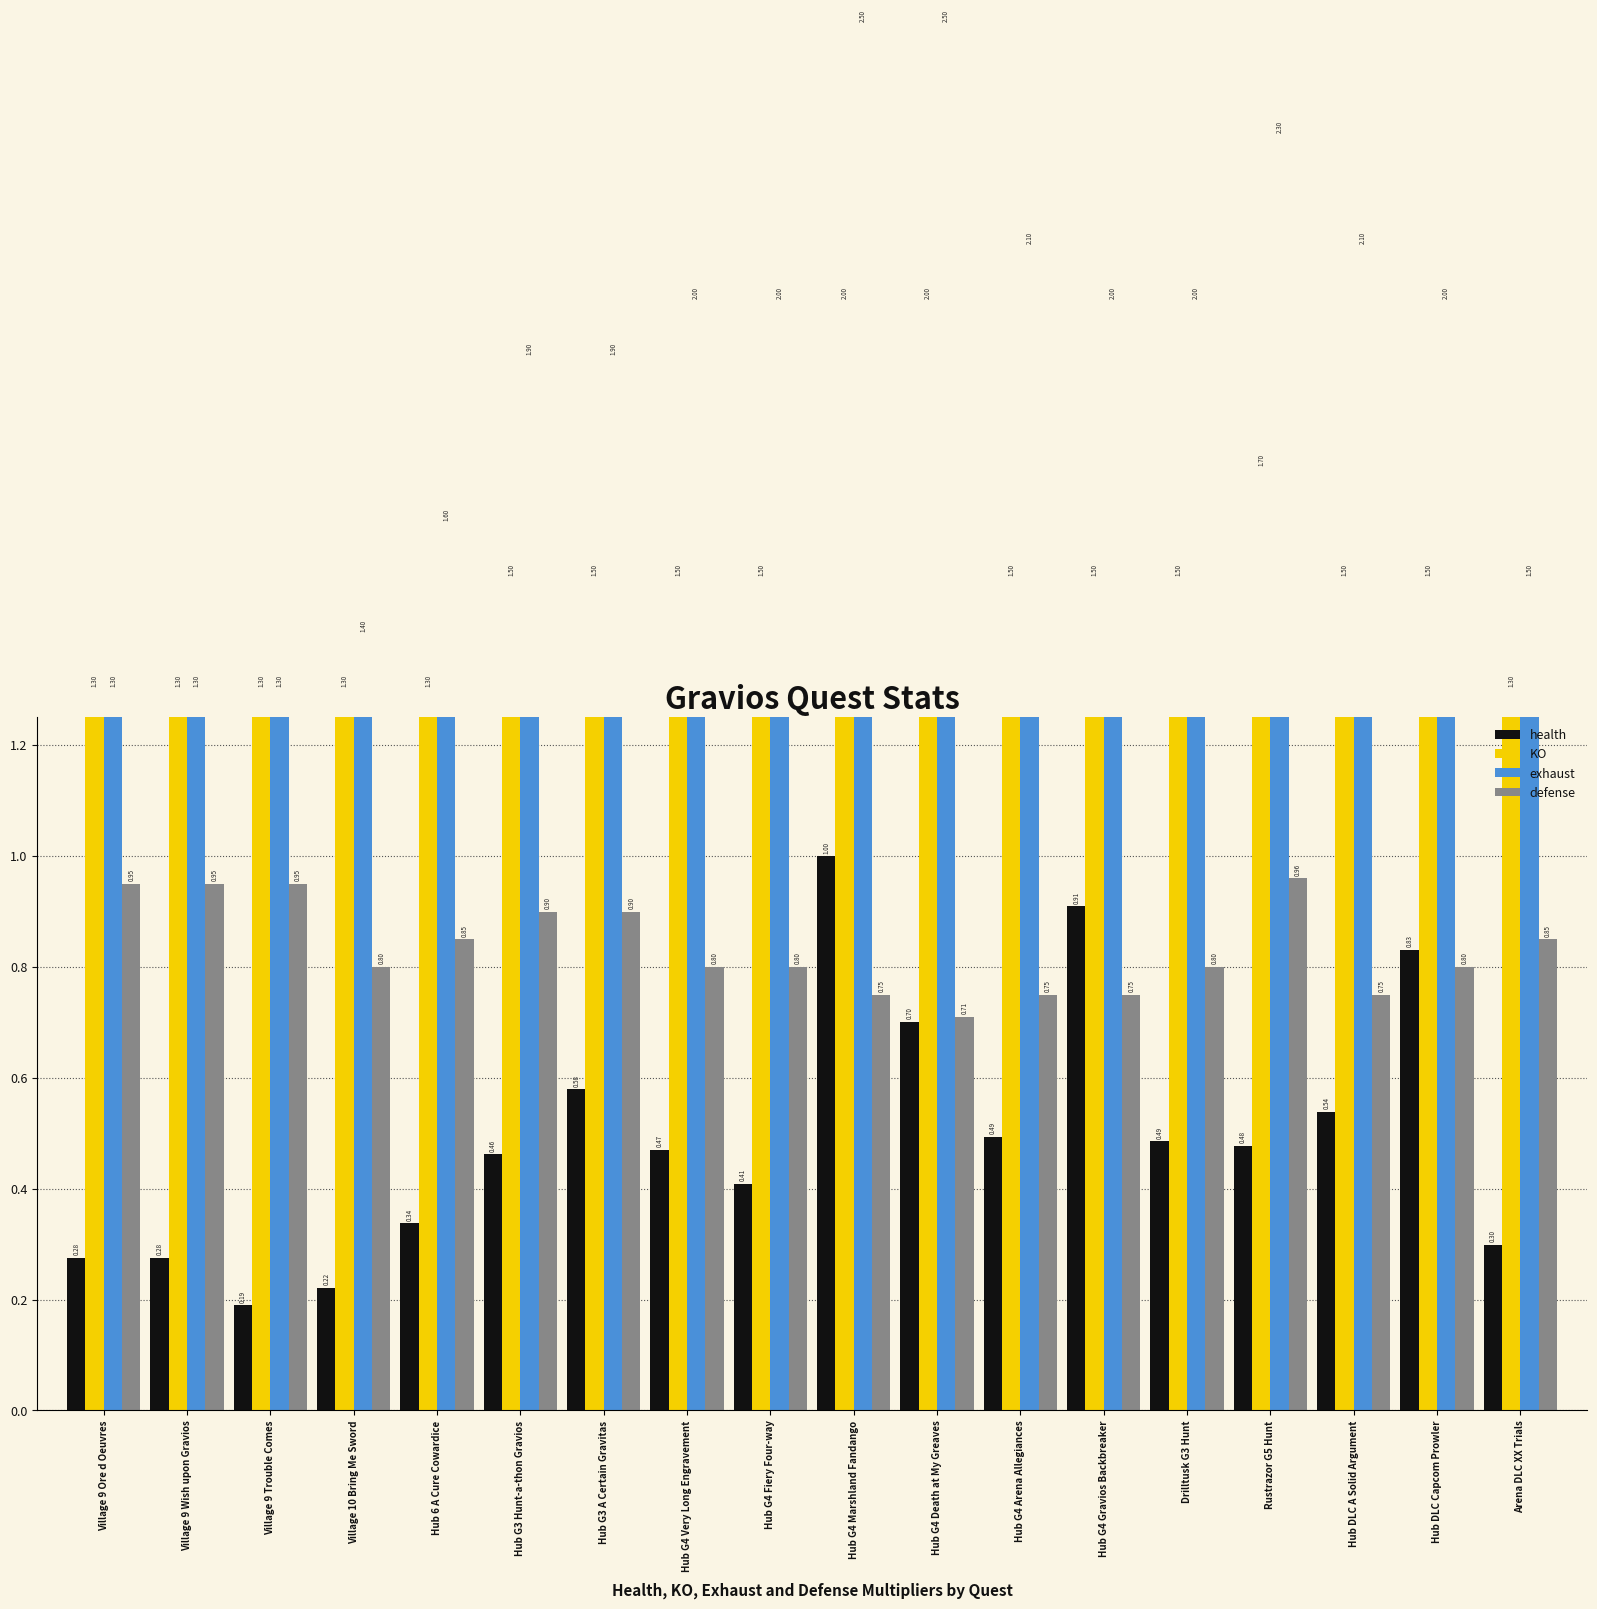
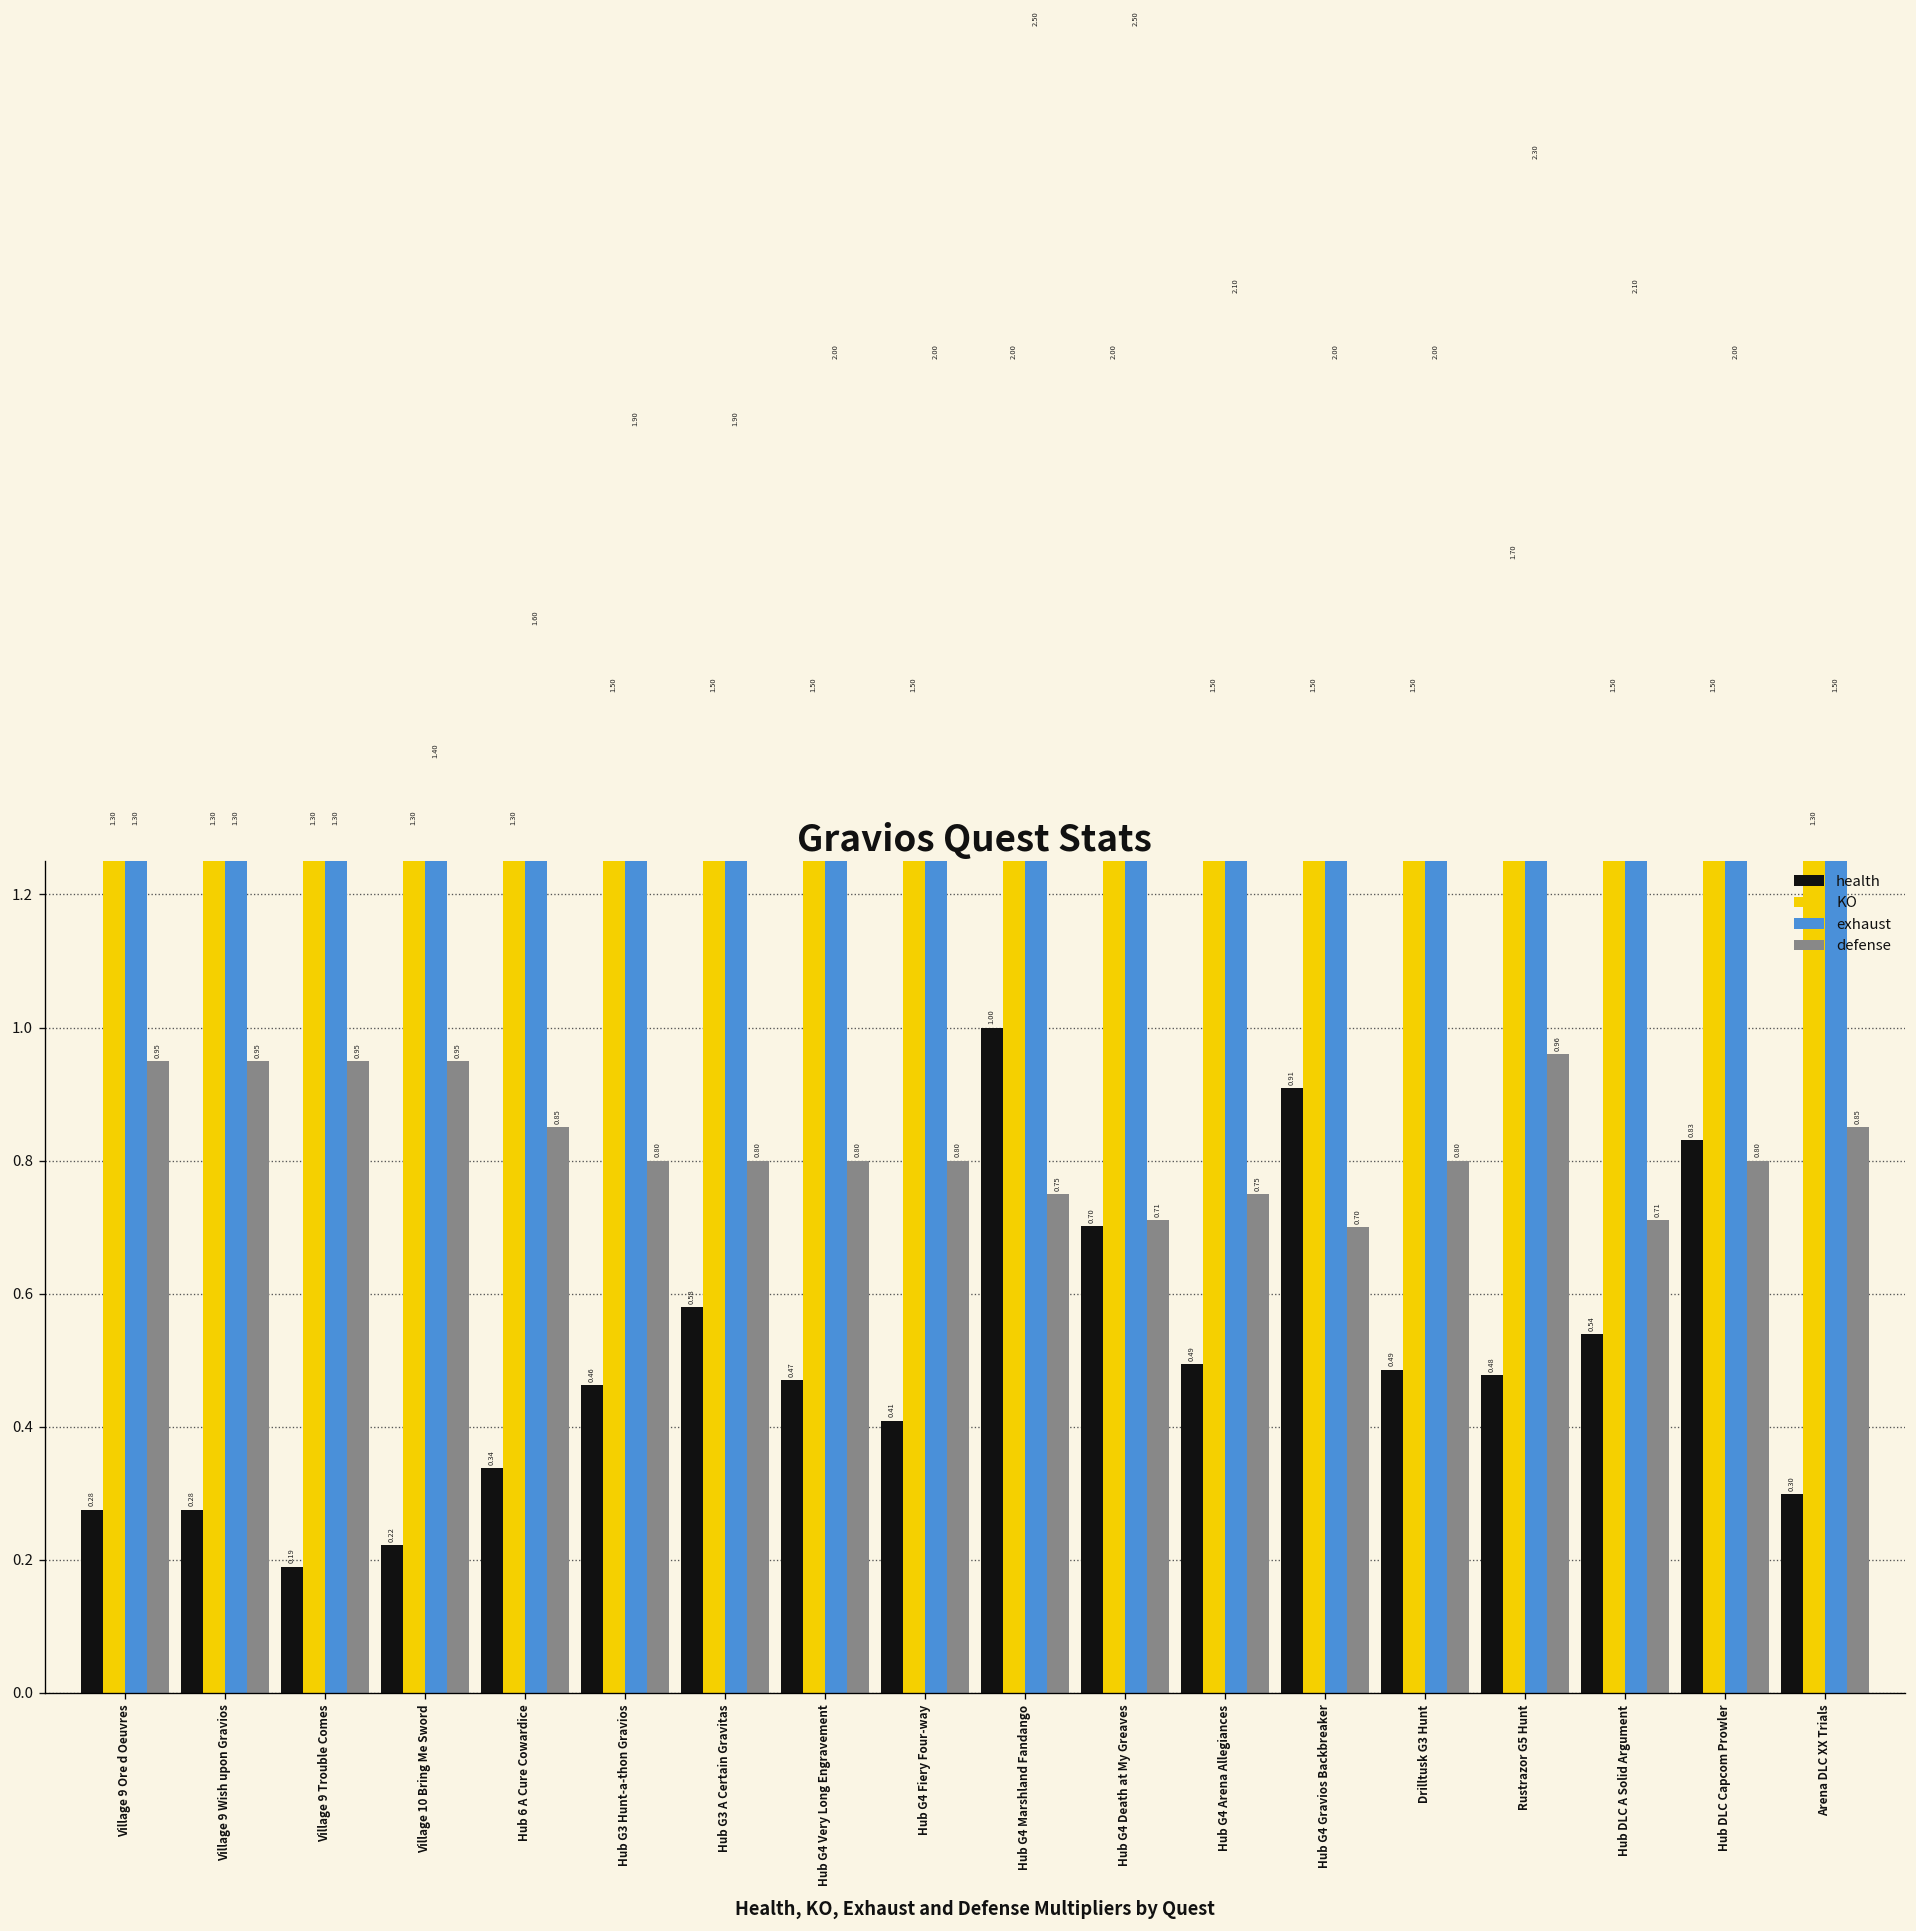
defense, Village 10 Bring Me Sword: 0.80 -> 0.95
defense, Hub G3 Hunt-a-thon Gravios: 0.90 -> 0.80
defense, Hub G3 A Certain Gravitas: 0.90 -> 0.80
defense, Hub G4 Gravios Backbreaker: 0.75 -> 0.70
defense, Hub DLC A Solid Argument: 0.75 -> 0.71
